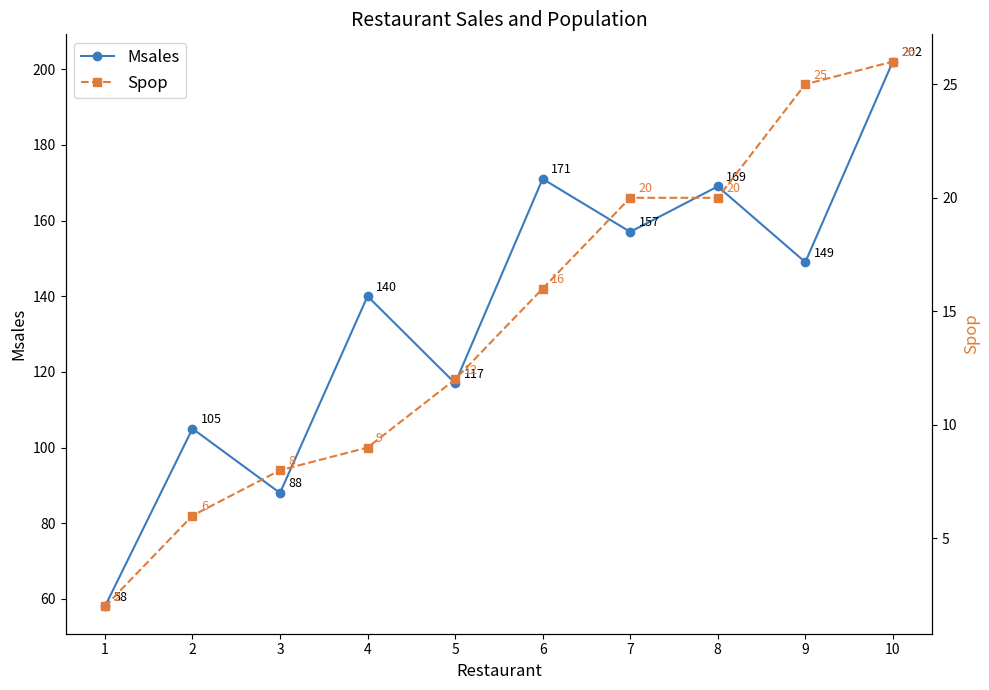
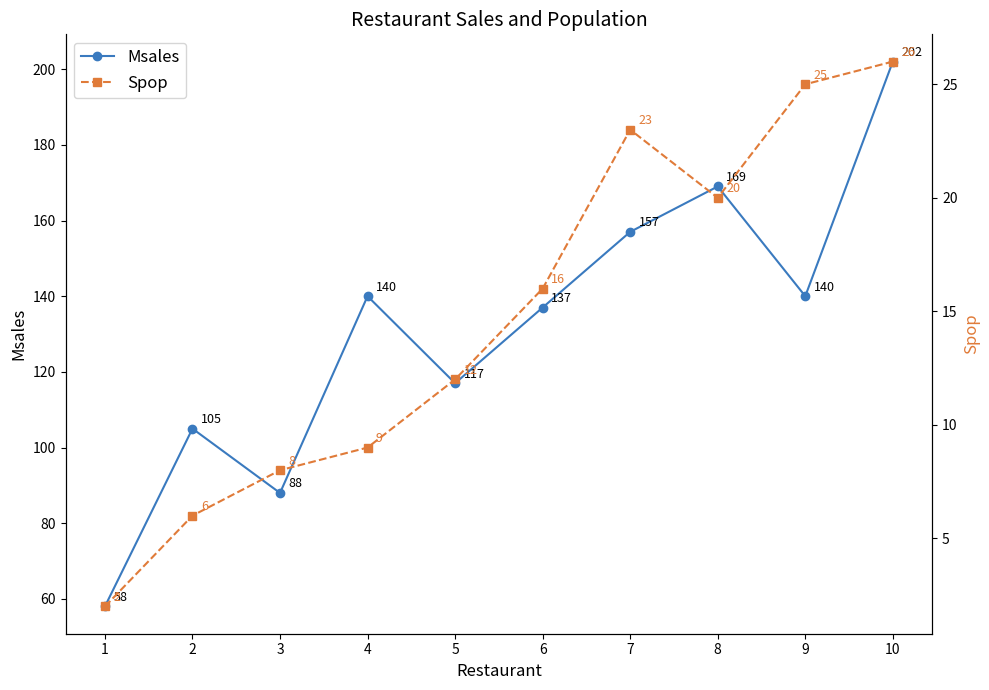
Msales, 6: 171 -> 137
Msales, 9: 149 -> 140
Spop, 7: 20 -> 23
